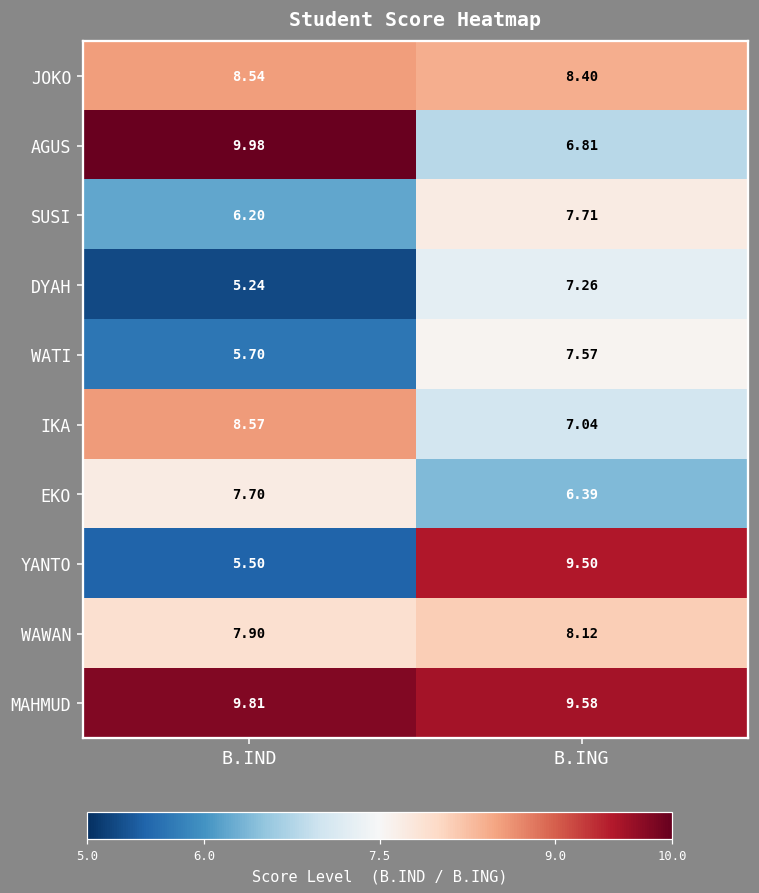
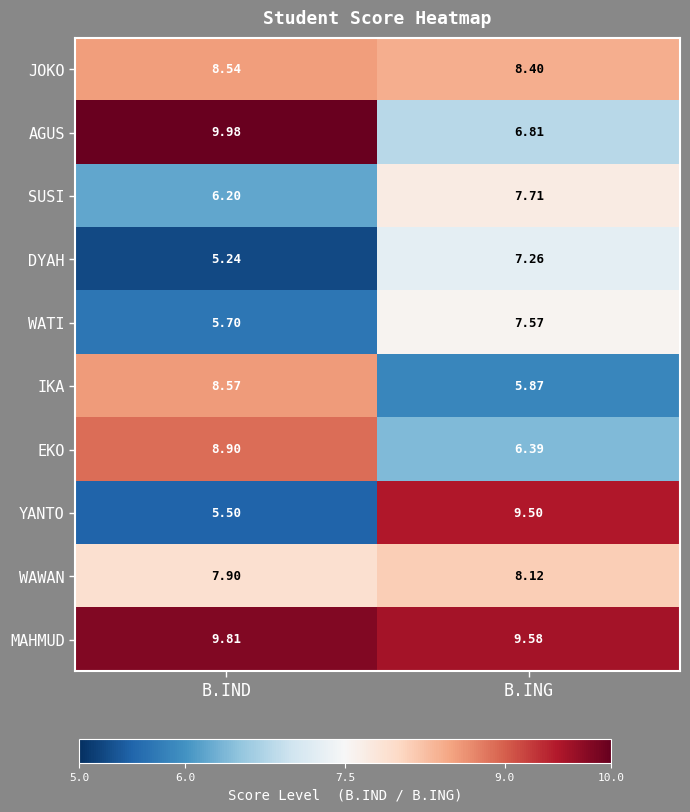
IKA, B.ING: 7.04 -> 5.87
EKO, B.IND: 7.70 -> 8.90
